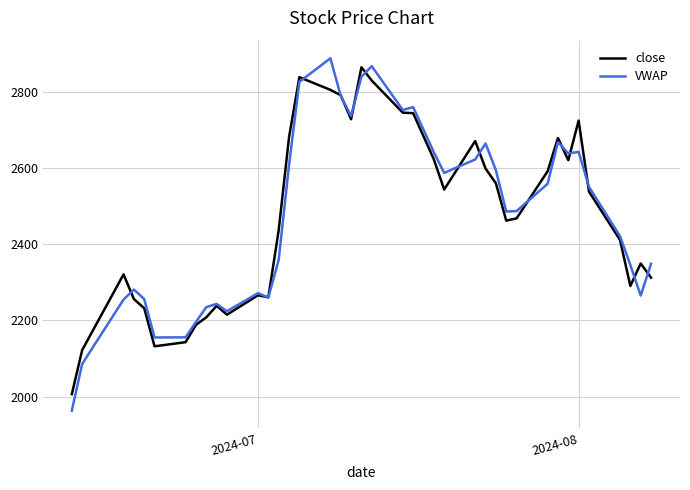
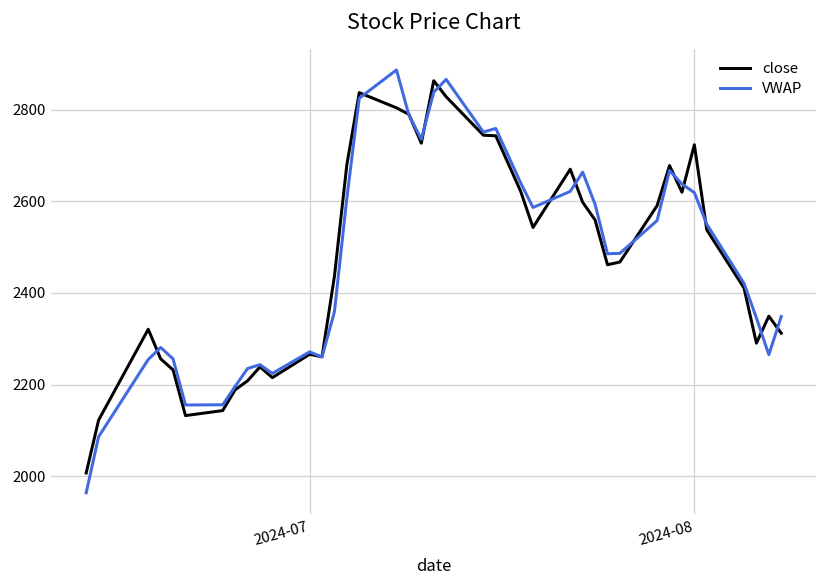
VWAP, 2024-08: 2640 -> 2620
